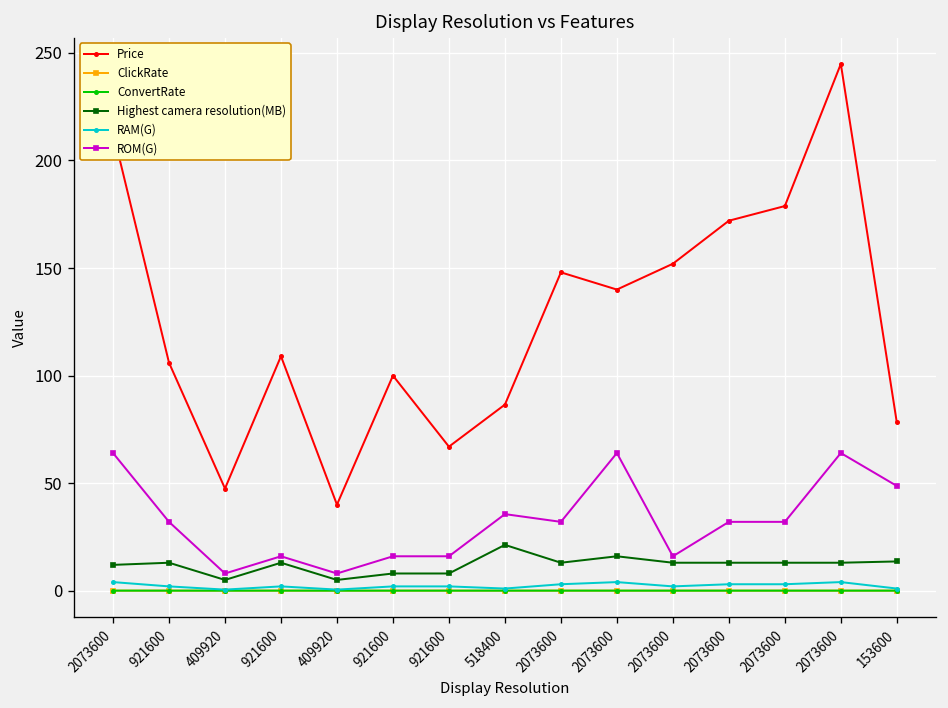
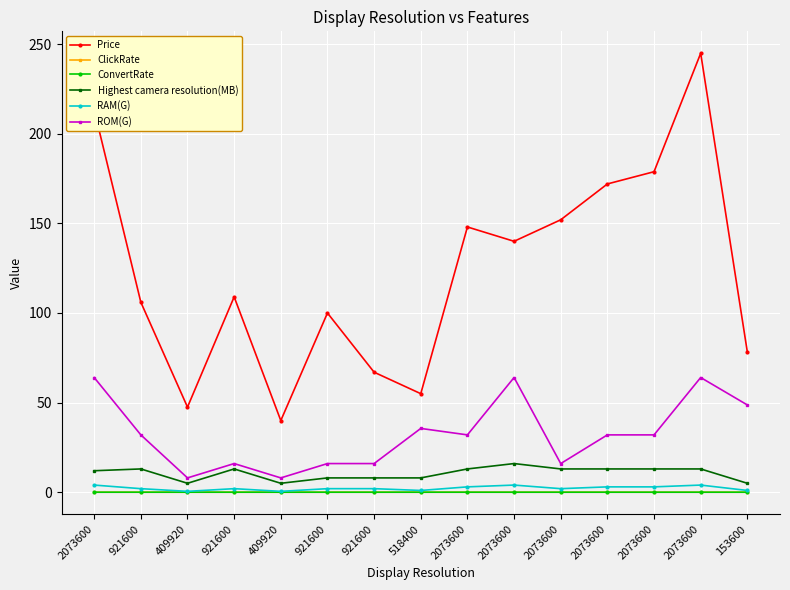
Price, 518400: 87 -> 55
Highest camera resolution(MB), 518400: 21 -> 8
Highest camera resolution(MB), 153600: 14 -> 5
